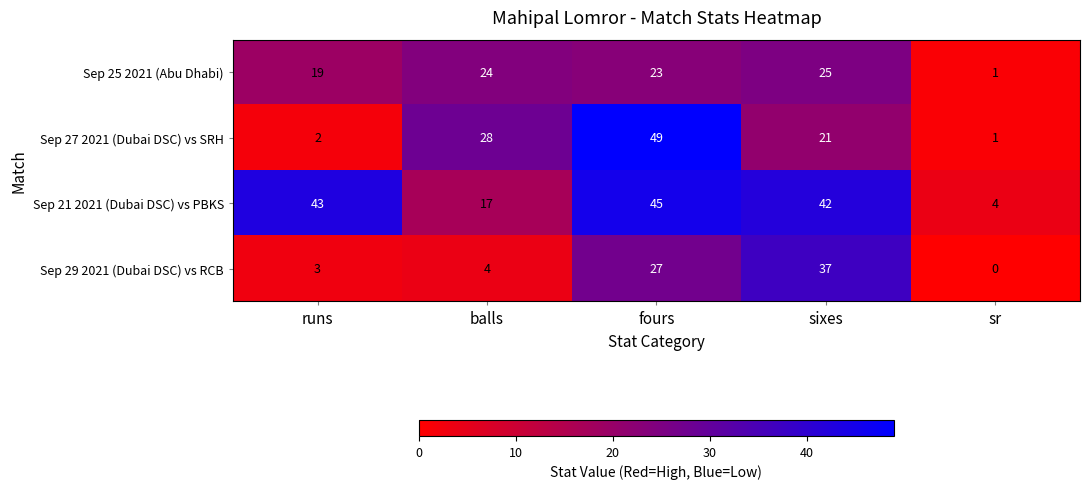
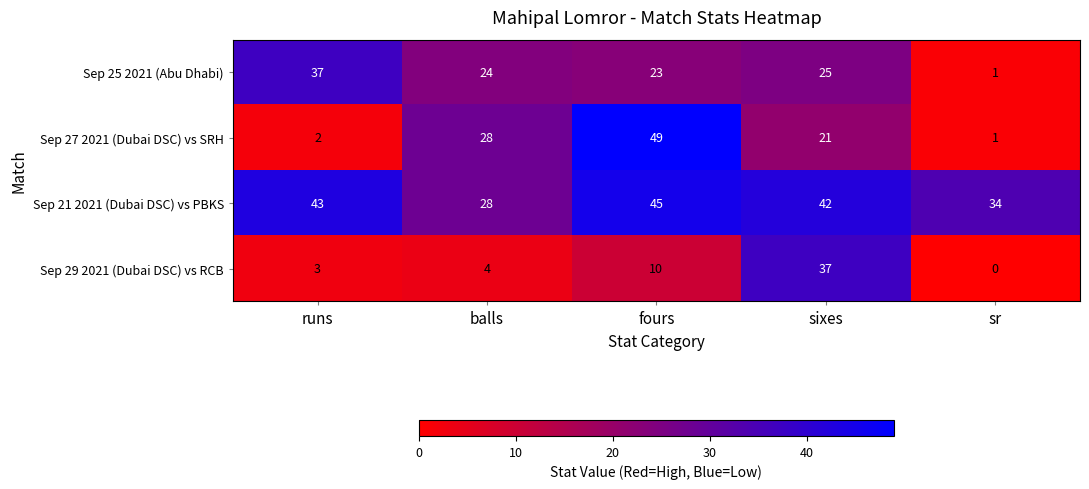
Sep 25 2021 (Abu Dhabi), runs: 19 -> 37
Sep 21 2021 (Dubai DSC) vs PBKS, balls: 17 -> 28
Sep 21 2021 (Dubai DSC) vs PBKS, sr: 4 -> 34
Sep 29 2021 (Dubai DSC) vs RCB, fours: 27 -> 10
